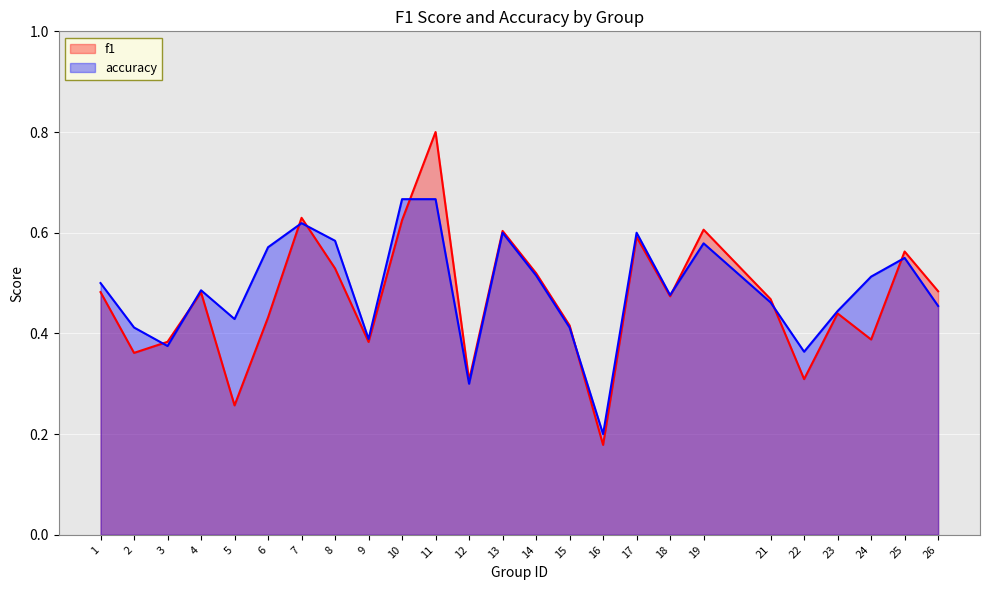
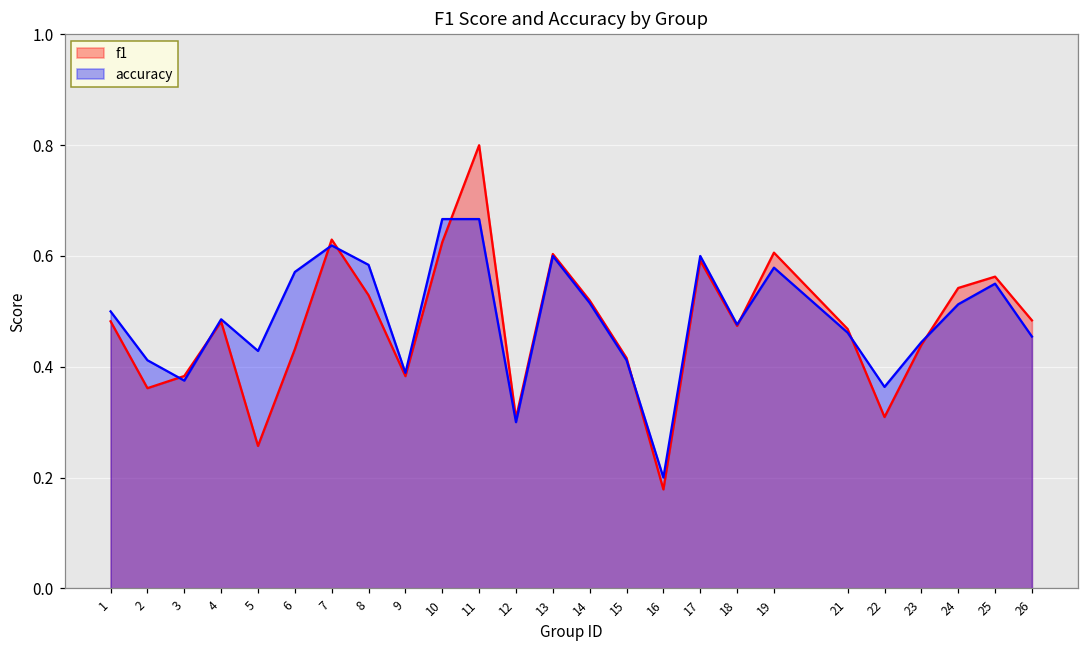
f1, 24: 0.39 -> 0.54
